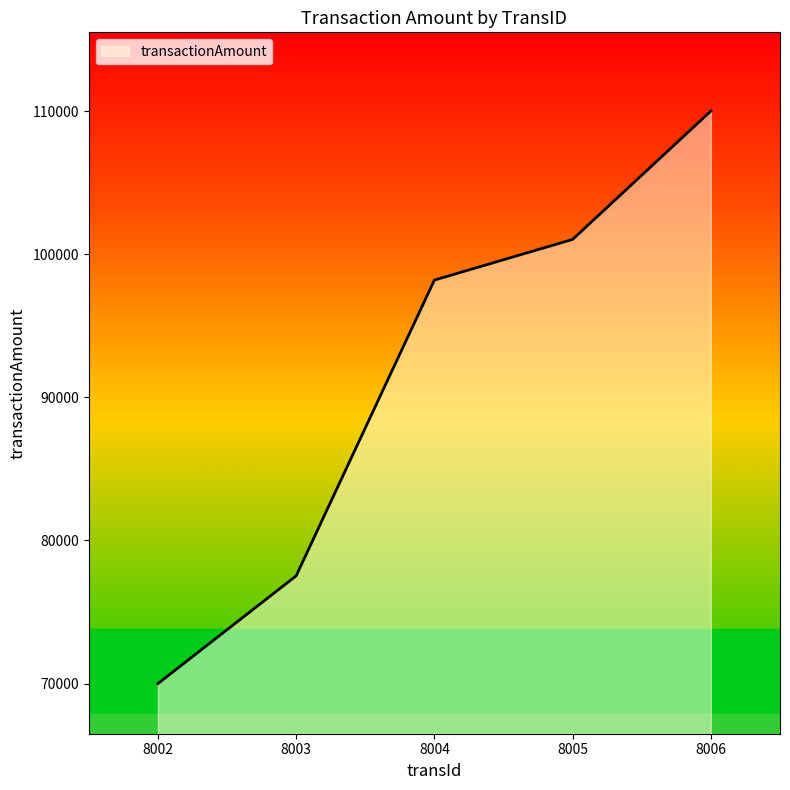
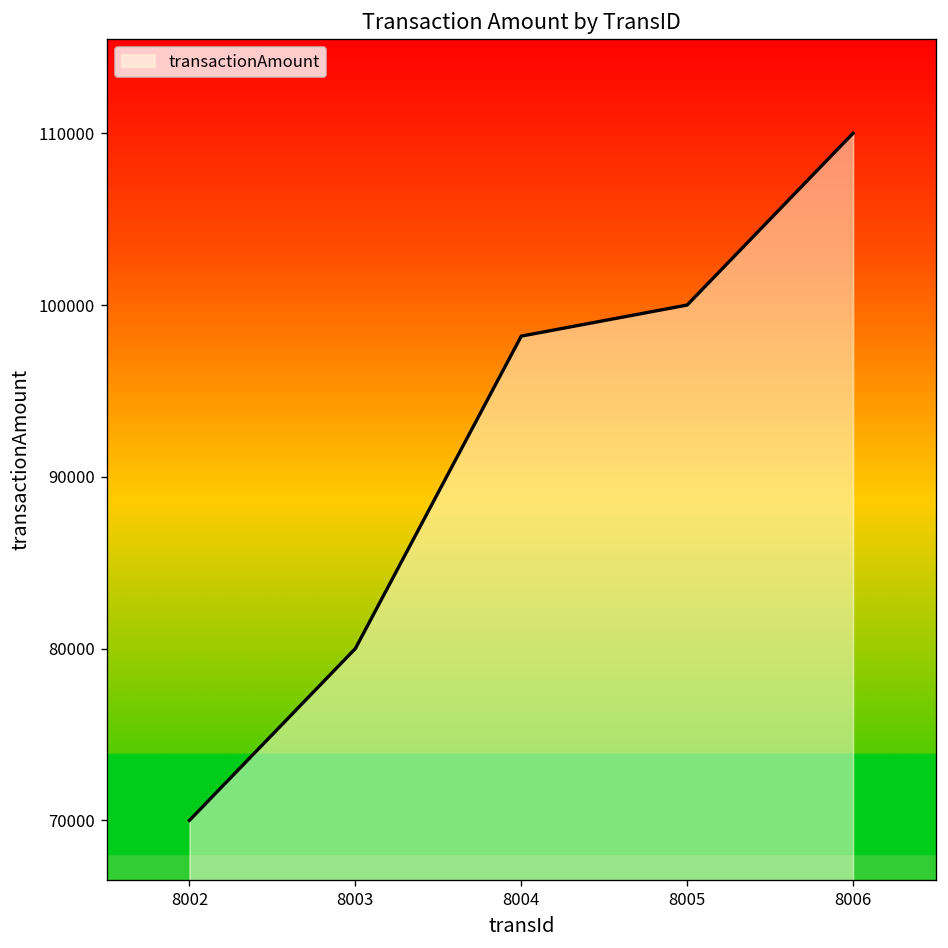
8003: 77500 -> 80000
8005: 101000 -> 100000
